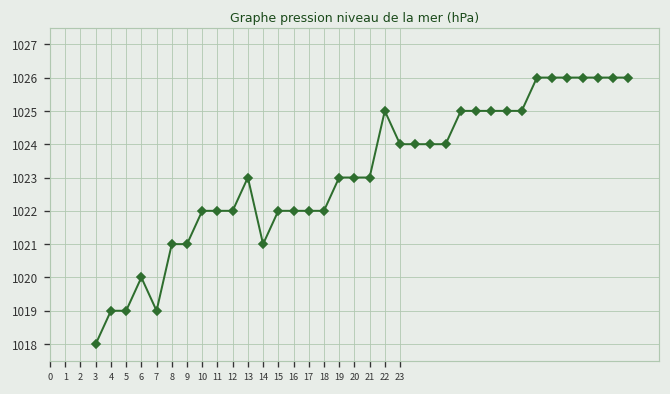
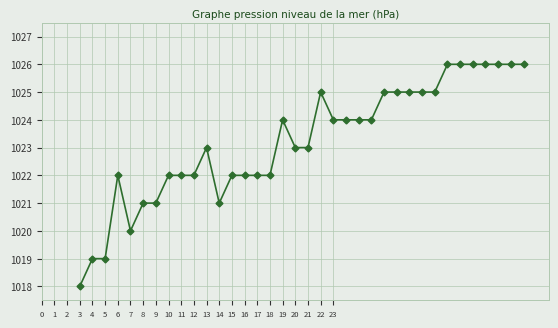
6: 1020 -> 1022
7: 1019 -> 1020
19: 1023 -> 1024
